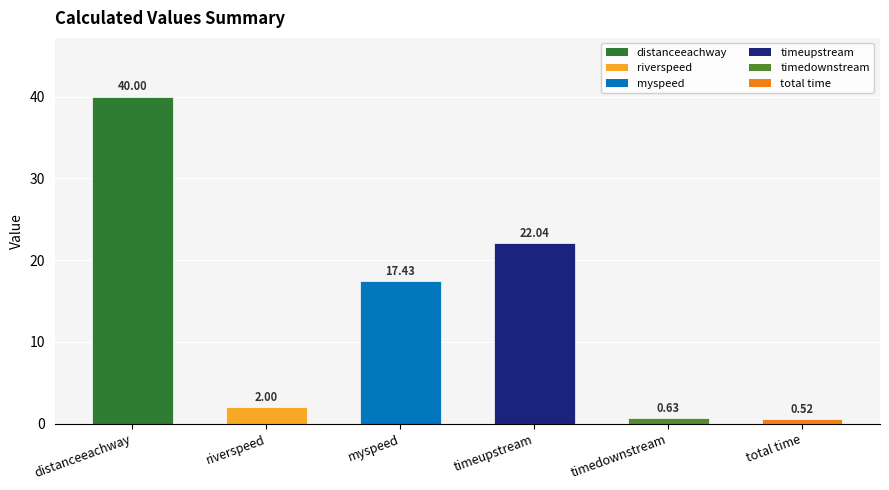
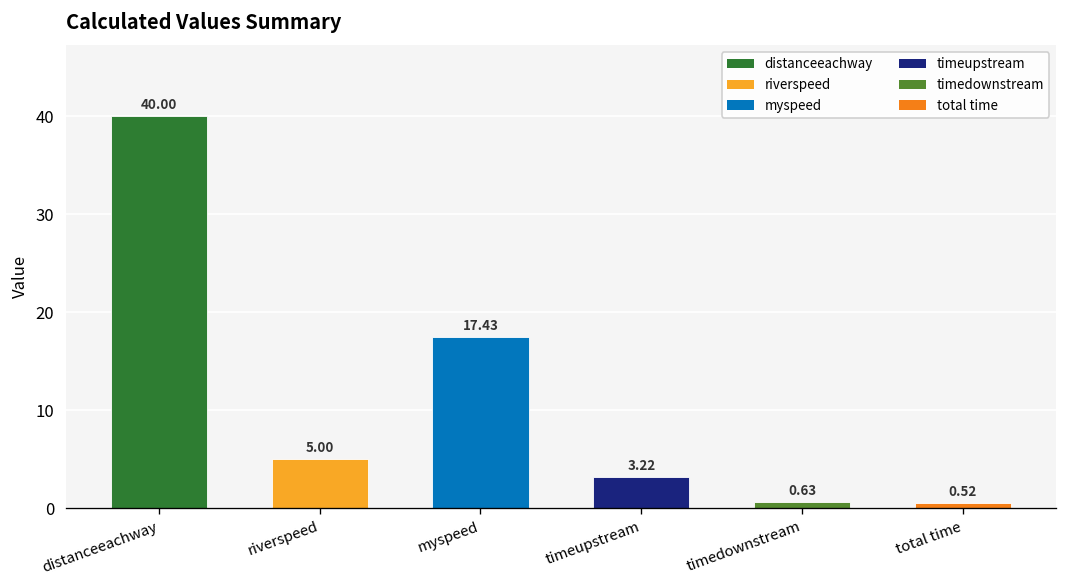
riverspeed: 2.00 -> 5.00
timeupstream: 22.04 -> 3.22
